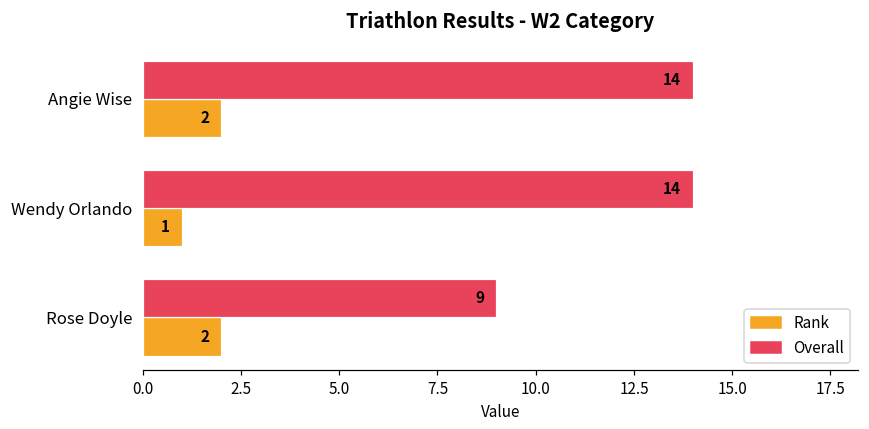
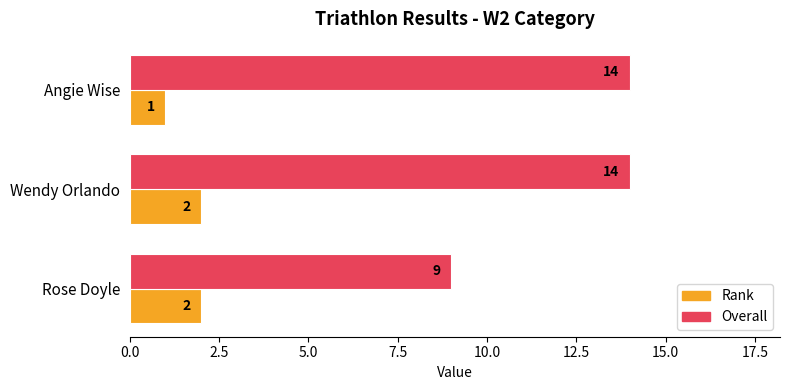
Rank, Angie Wise: 2 -> 1
Rank, Wendy Orlando: 1 -> 2
